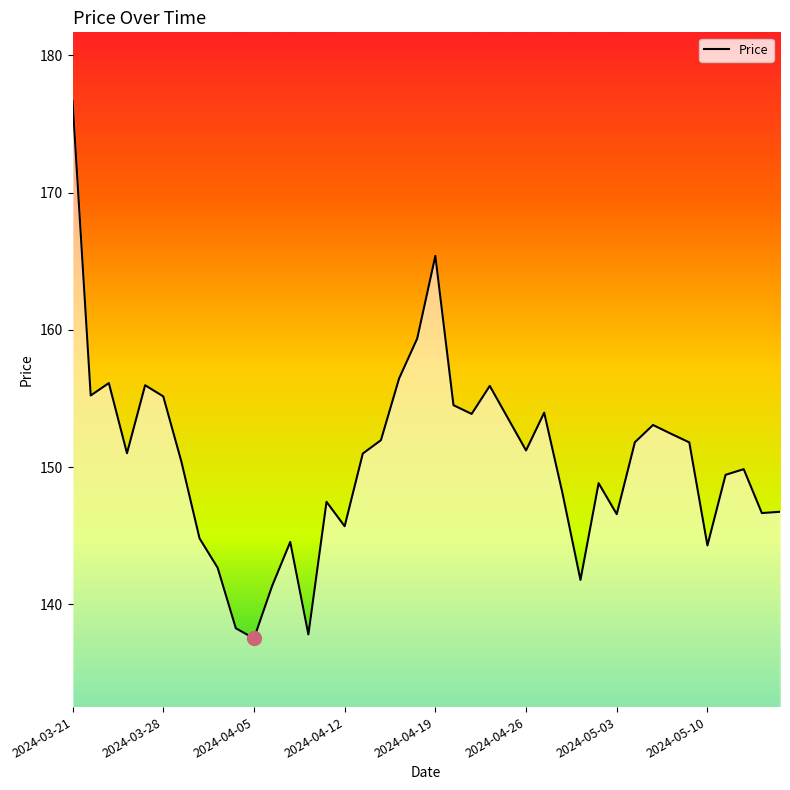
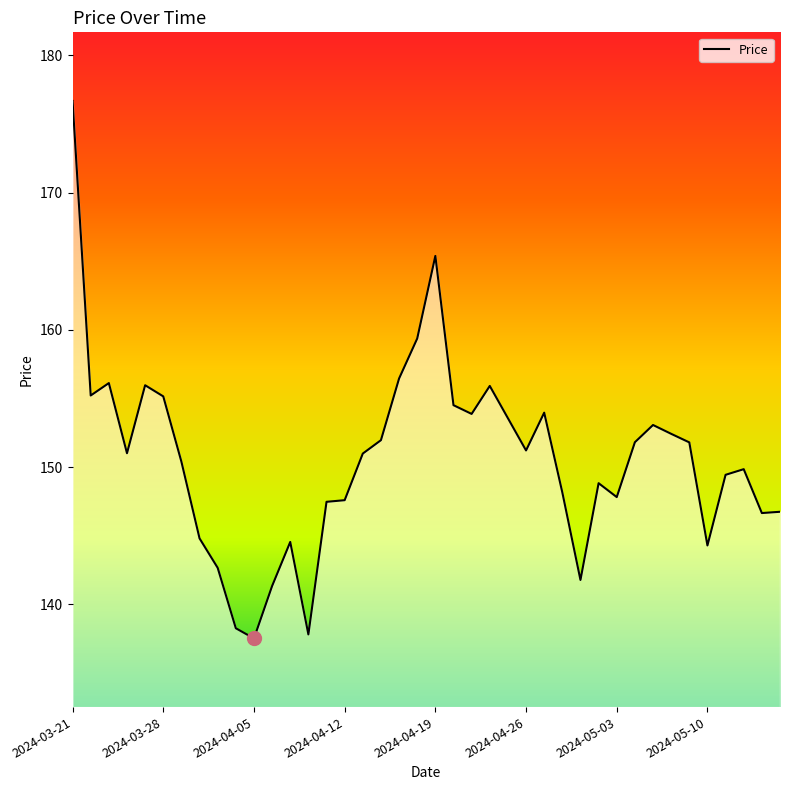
Price, 2024-04-12: 145.7 -> 147.6
Price, 2024-05-03: 146.6 -> 147.8
